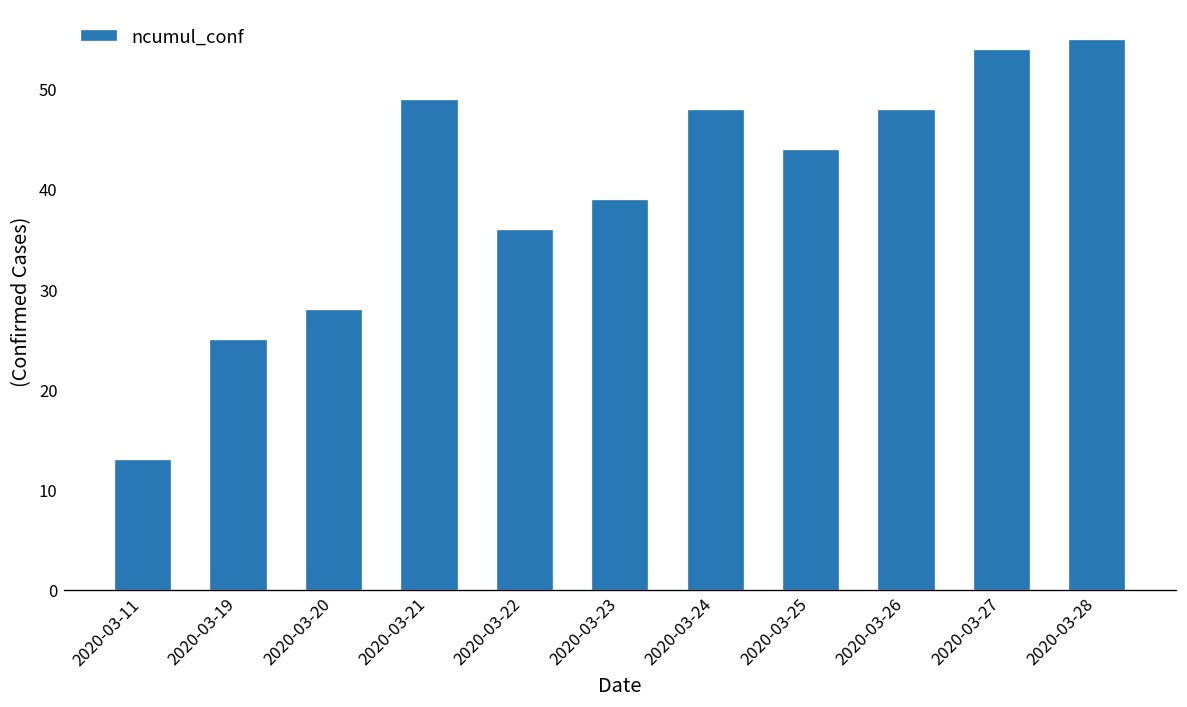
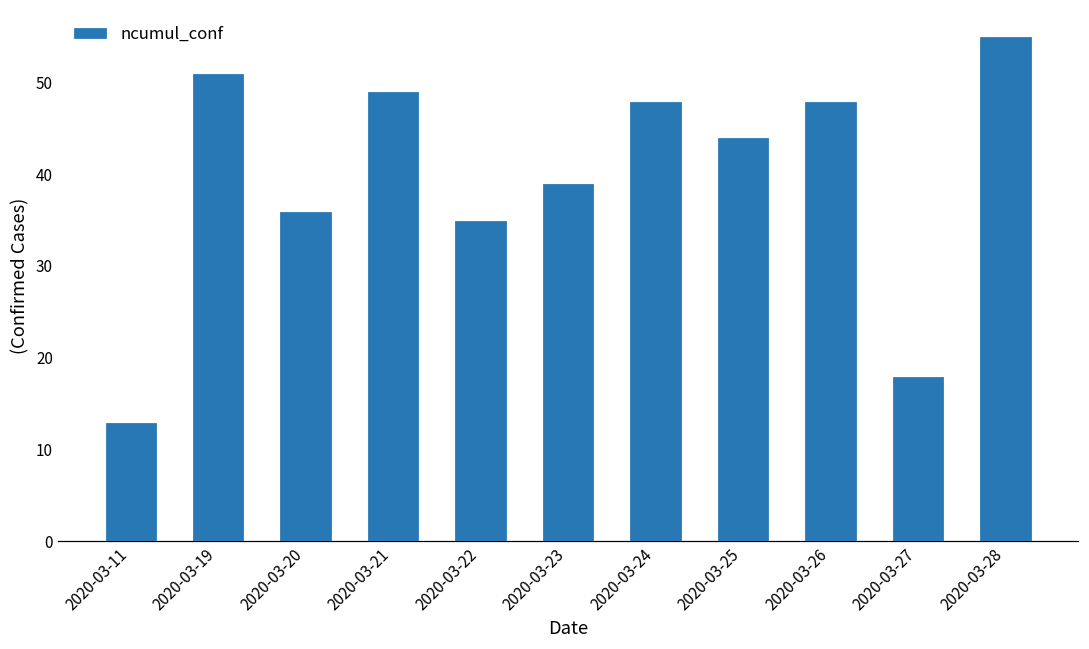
2020-03-19: 25 -> 51
2020-03-20: 28 -> 36
2020-03-22: 36 -> 35
2020-03-27: 54 -> 18
